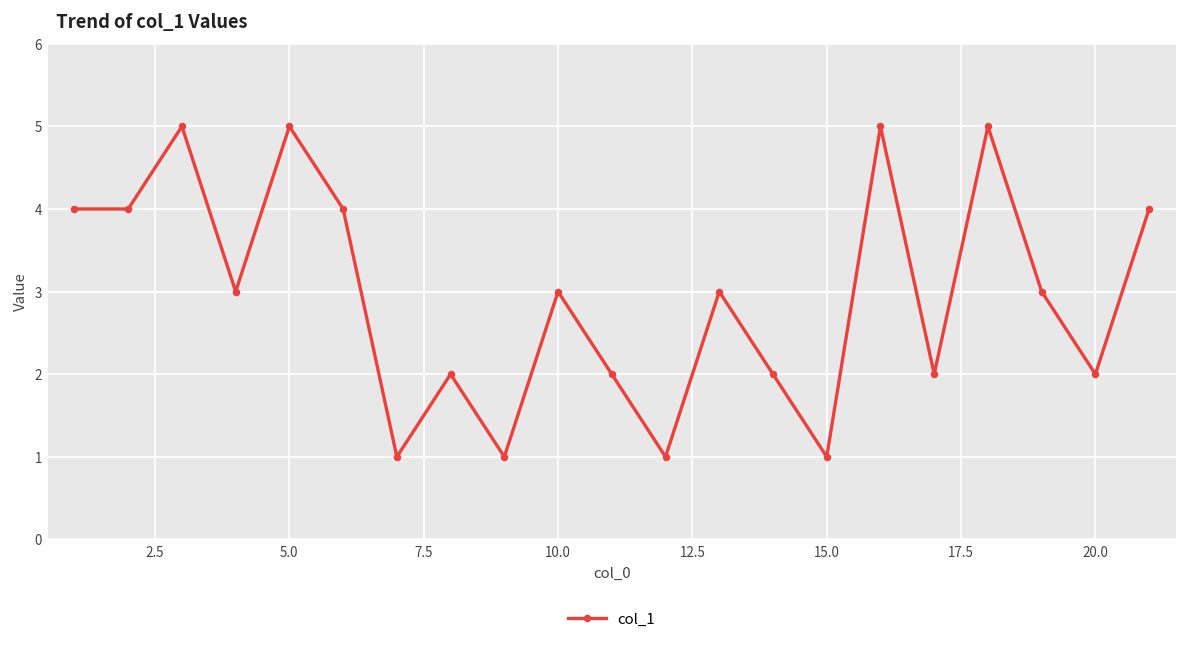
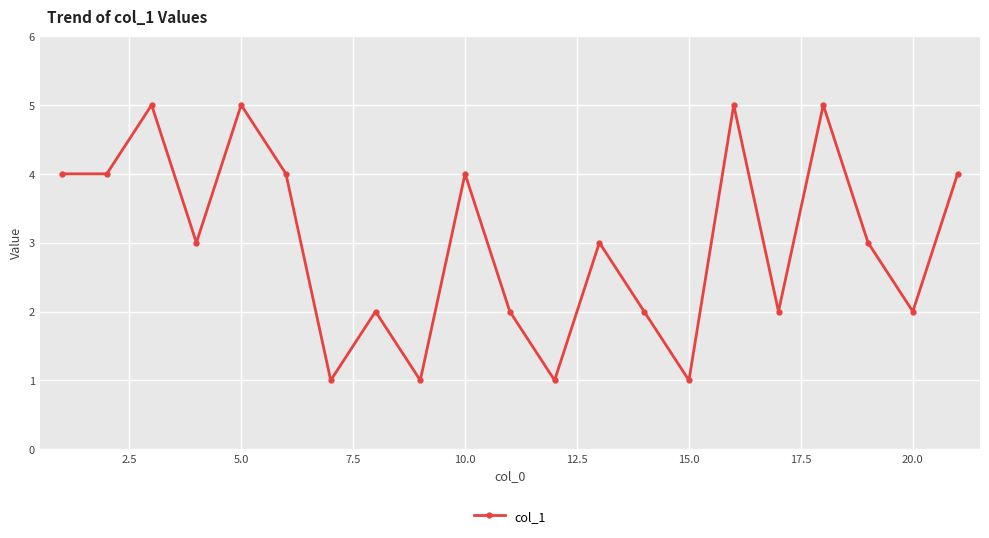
10.0: 3 -> 4
